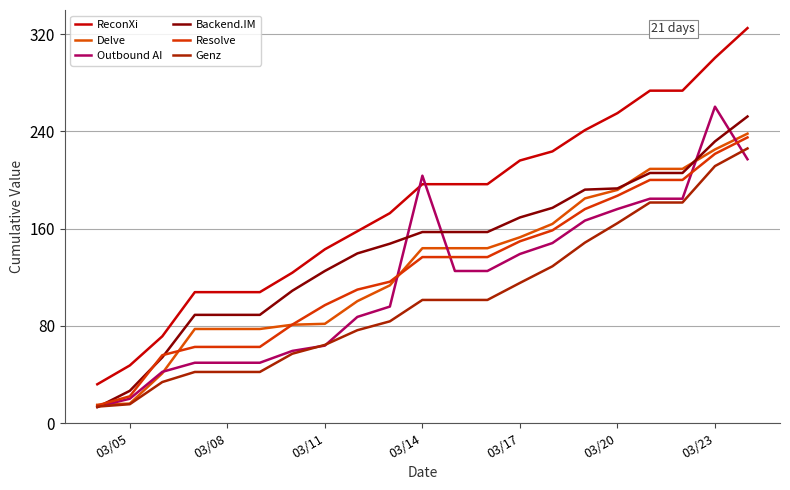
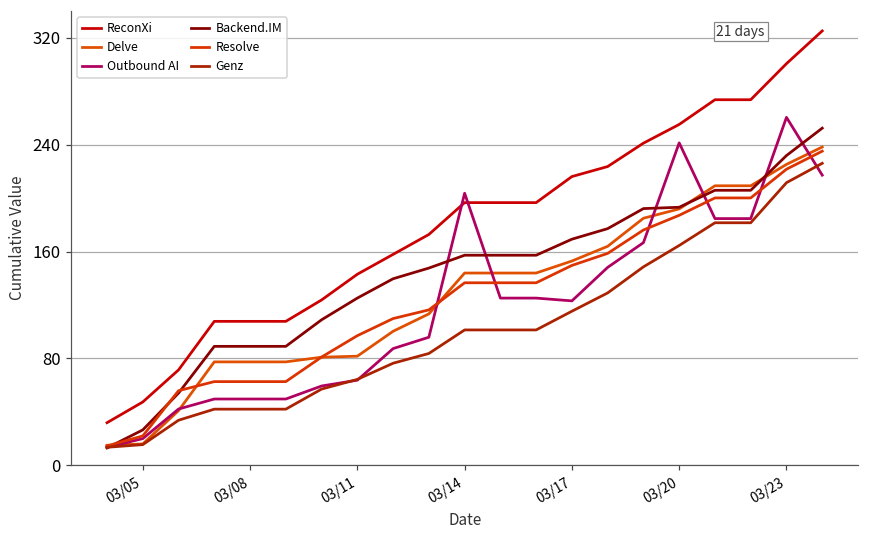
Outbound AI, 03/17: 139 -> 123
Outbound AI, 03/20: 176 -> 241
